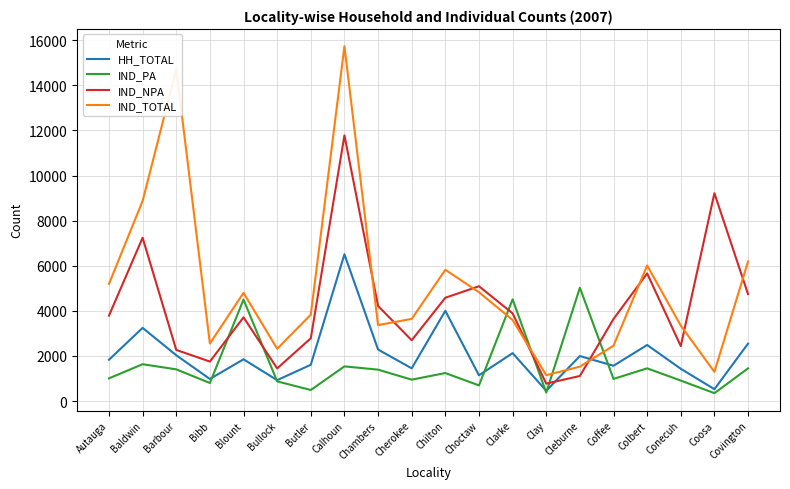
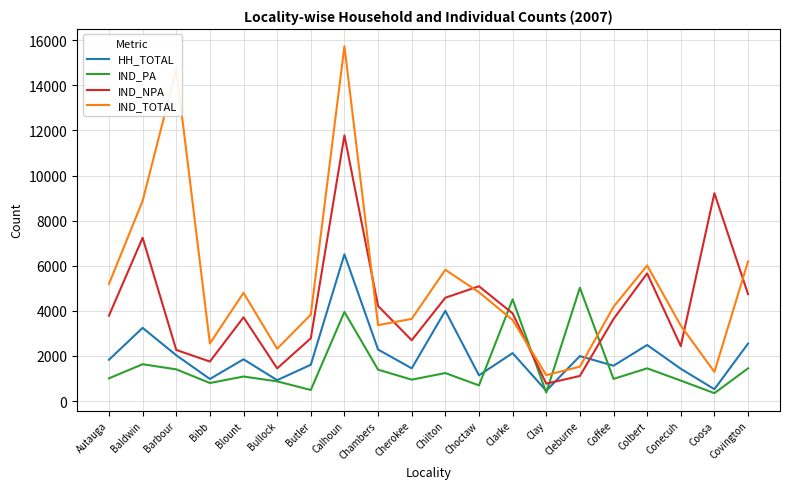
IND_PA, Blount: 4500 -> 1100
IND_PA, Calhoun: 1500 -> 4000
IND_TOTAL, Coffee: 2500 -> 4200
